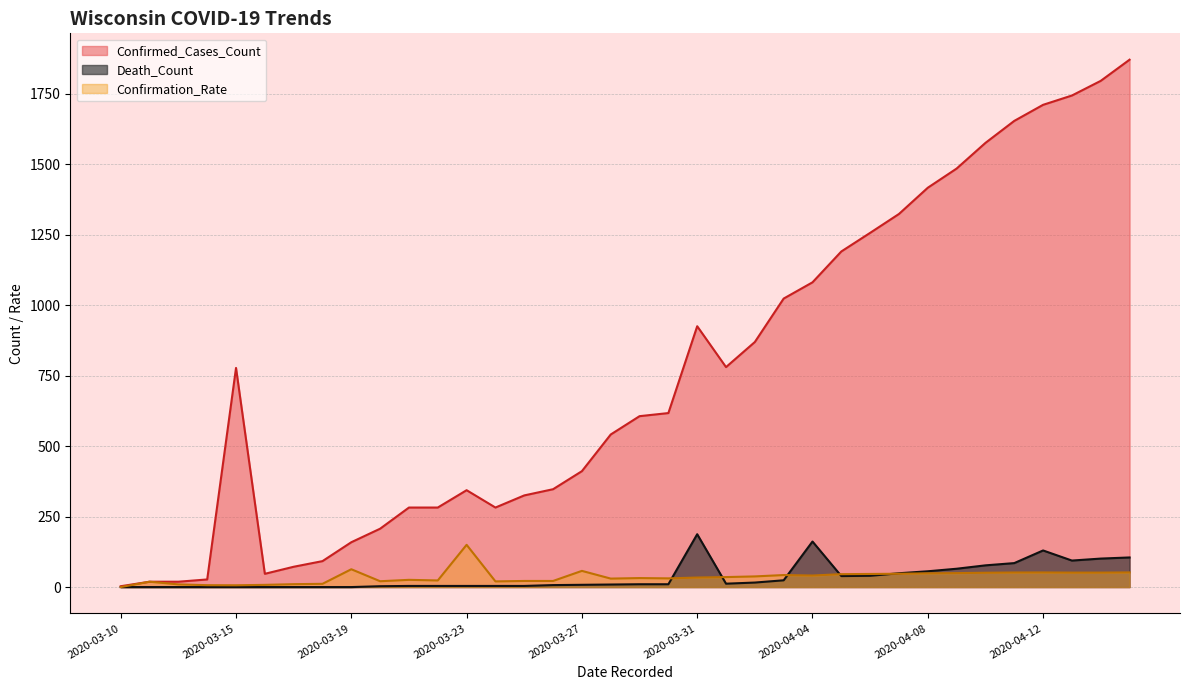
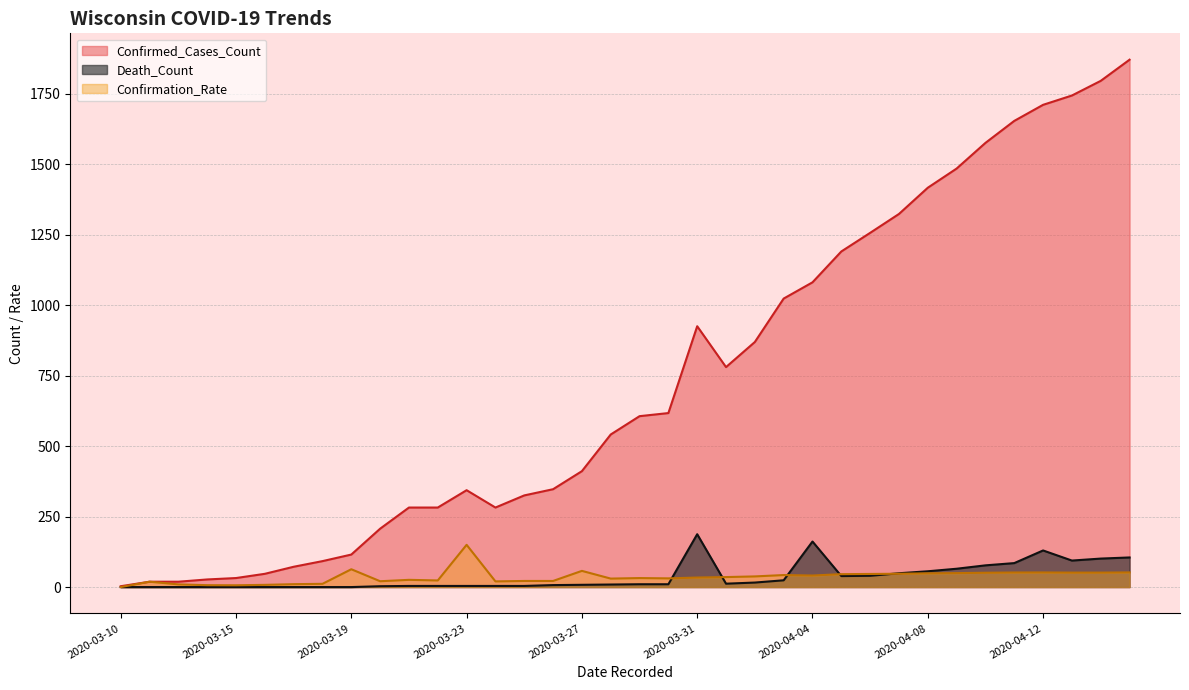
Confirmed_Cases_Count, 2020-03-15: 780 -> 30
Confirmed_Cases_Count, 2020-03-19: 160 -> 120
